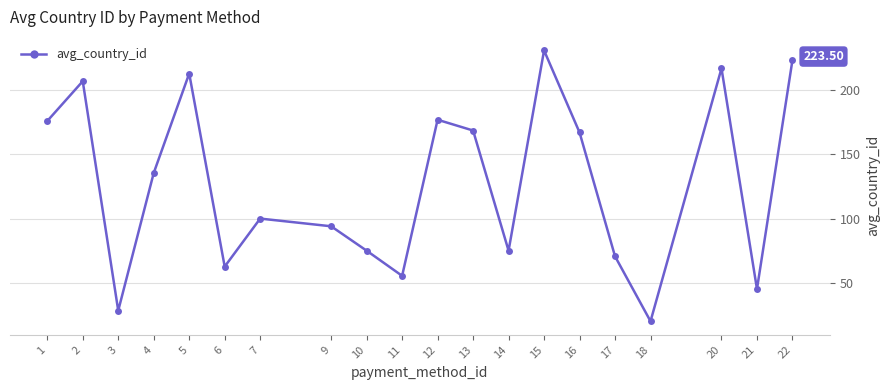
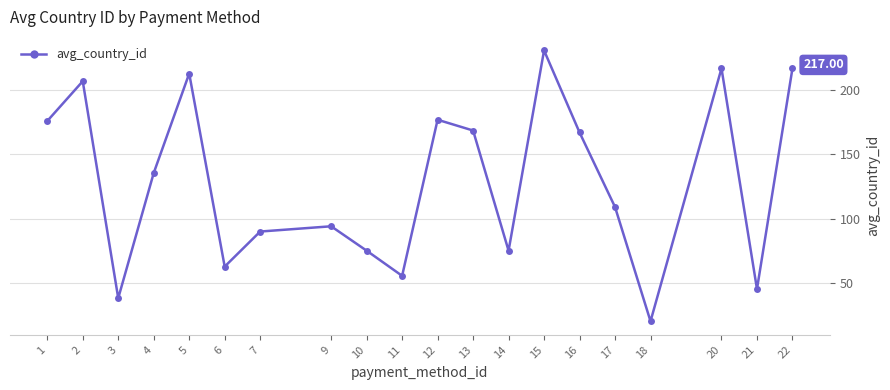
3: 28 -> 38
7: 100 -> 90
17: 71 -> 109
22: 223.50 -> 217.00
